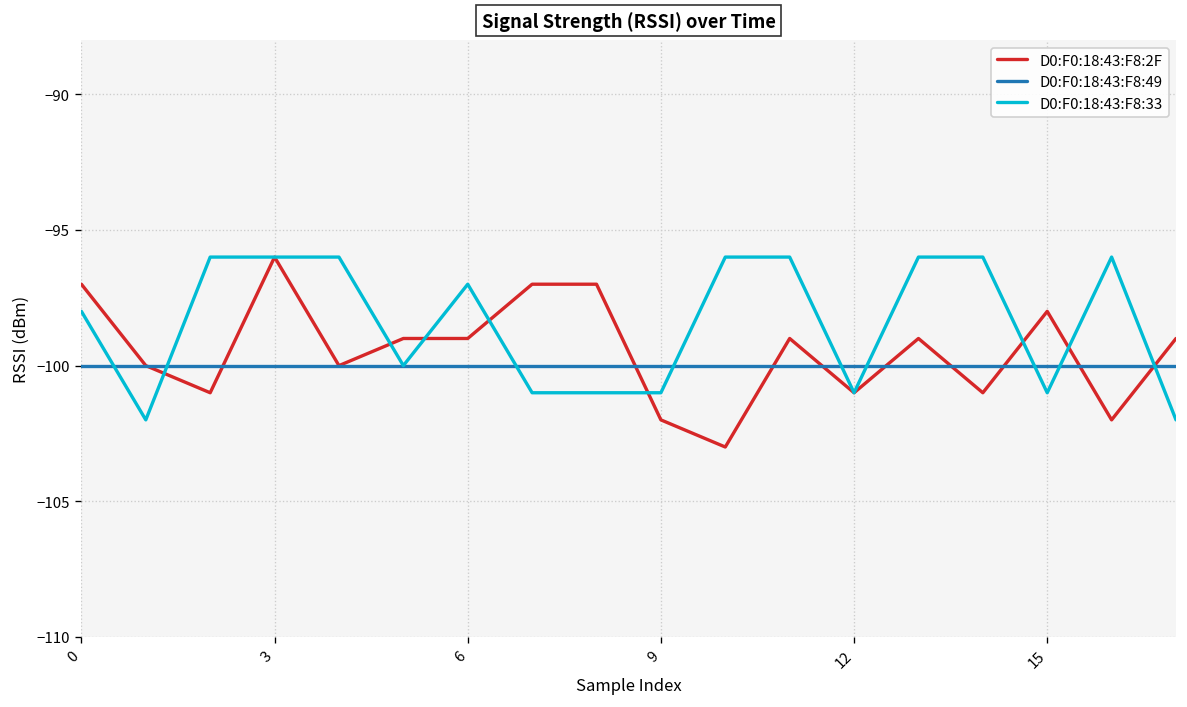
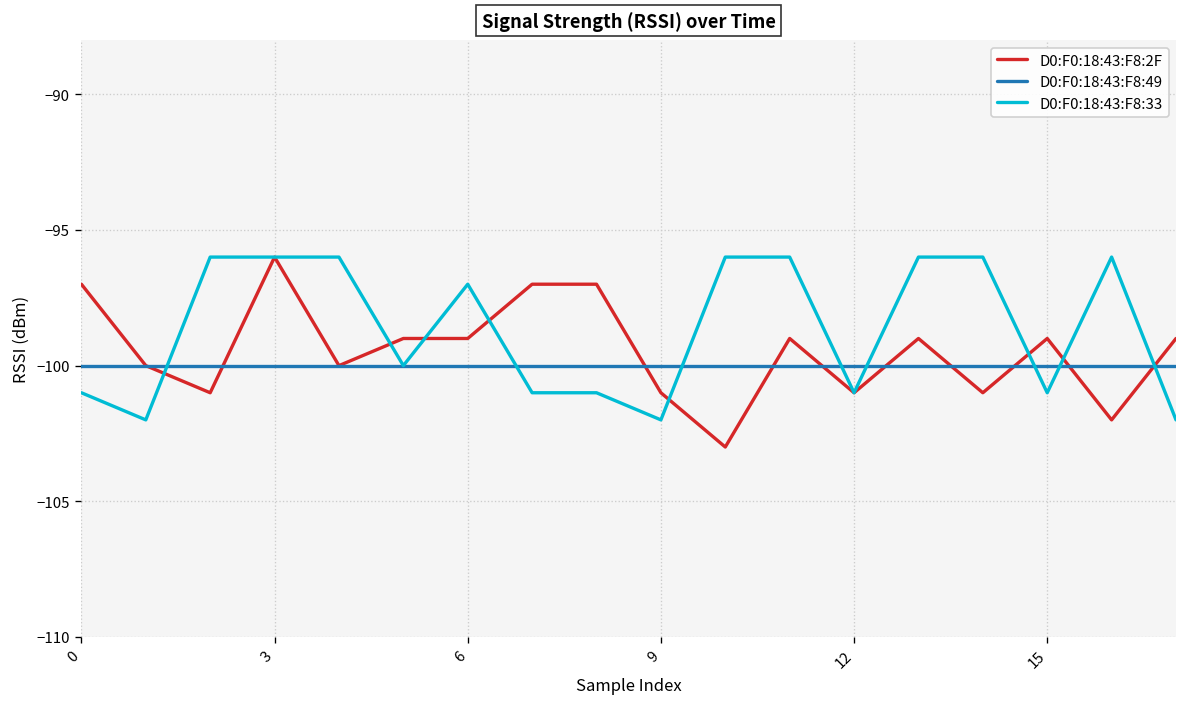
D0:F0:18:43:F8:33, 0: -98 -> -101
D0:F0:18:43:F8:2F, 9: -102 -> -101
D0:F0:18:43:F8:33, 9: -101 -> -102
D0:F0:18:43:F8:2F, 15: -98 -> -99
